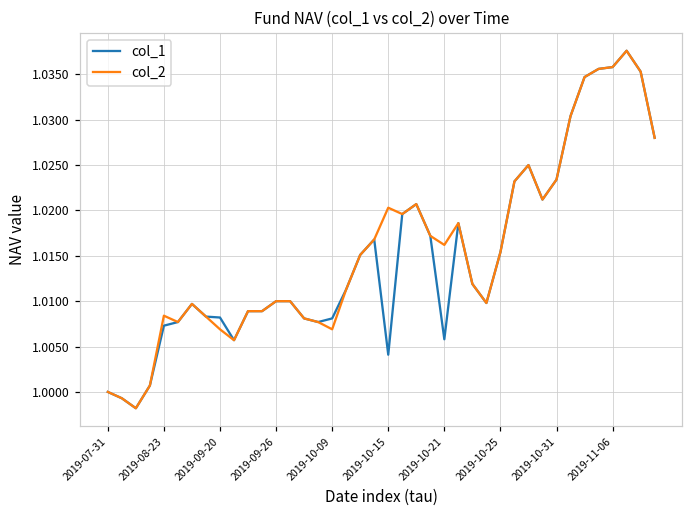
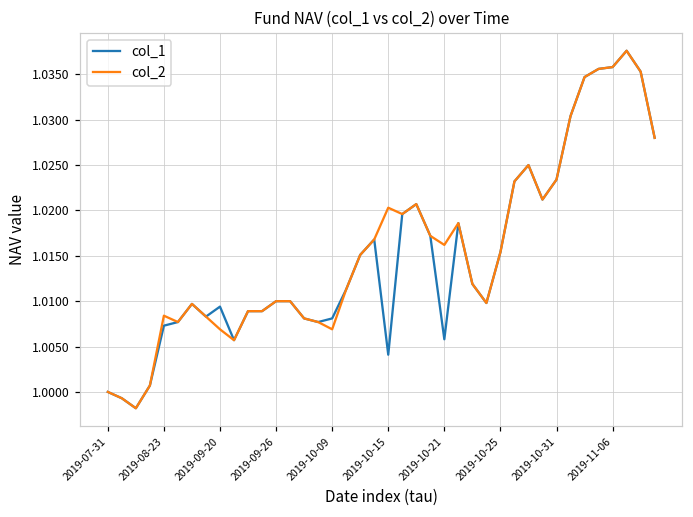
col_1, 2019-09-20: 1.008 -> 1.009
